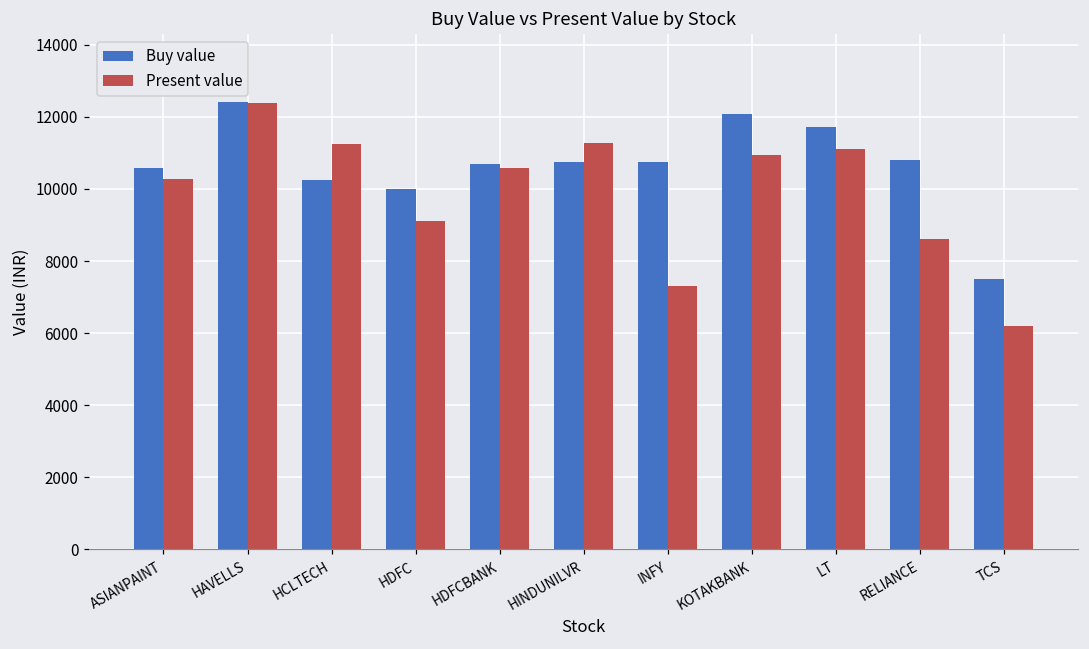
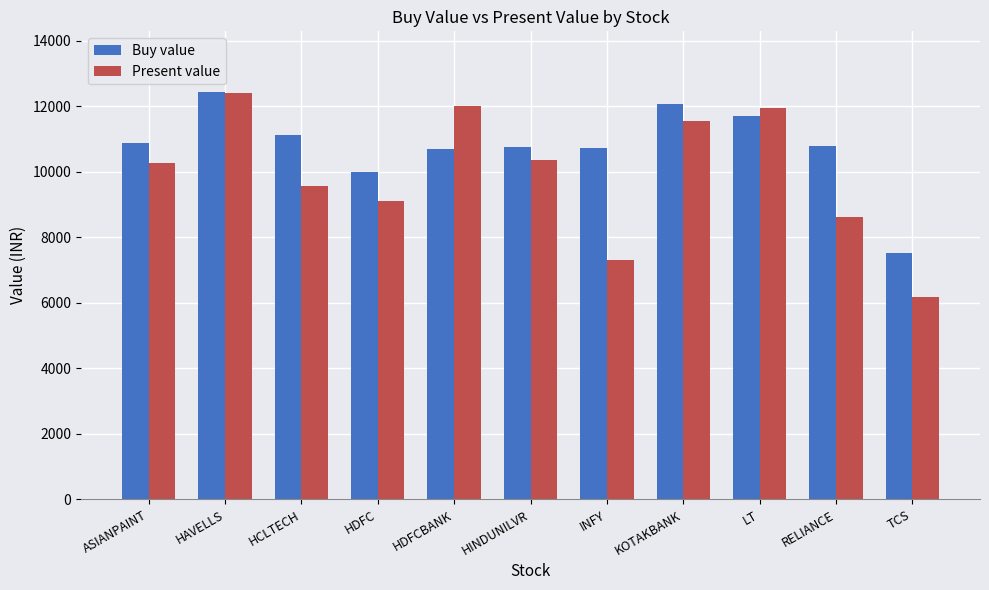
Buy value, ASIANPAINT: 10600 -> 10900
Buy value, HCLTECH: 10200 -> 11100
Present value, HCLTECH: 11200 -> 9600
Present value, HDFCBANK: 10600 -> 12000
Present value, HINDUNILVR: 11300 -> 10300
Present value, KOTAKBANK: 10900 -> 11500
Present value, LT: 11100 -> 11900
